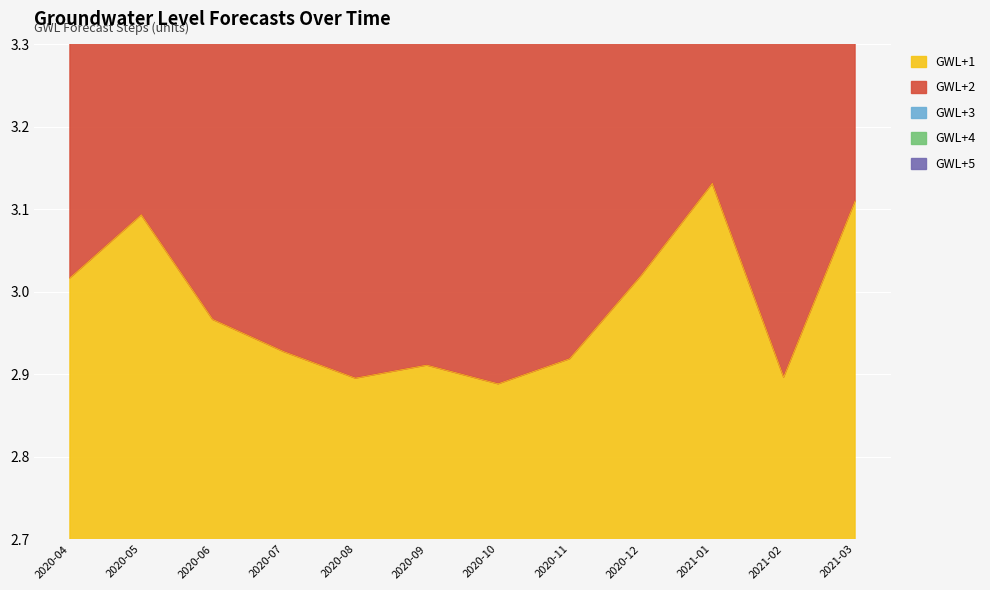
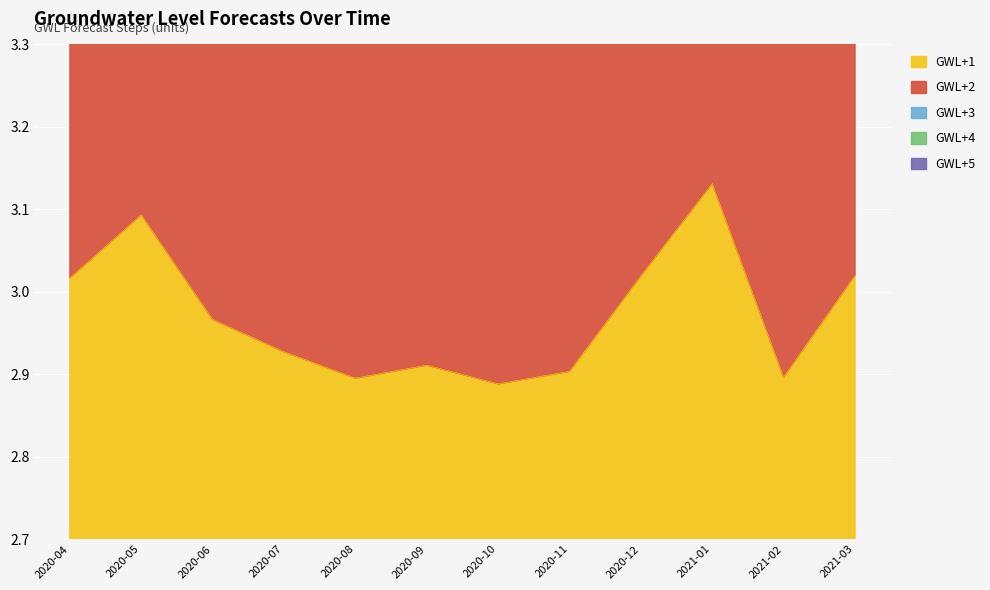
GWL+1, 2020-11: 2.92 -> 2.90
GWL+1, 2021-03: 3.11 -> 3.02
